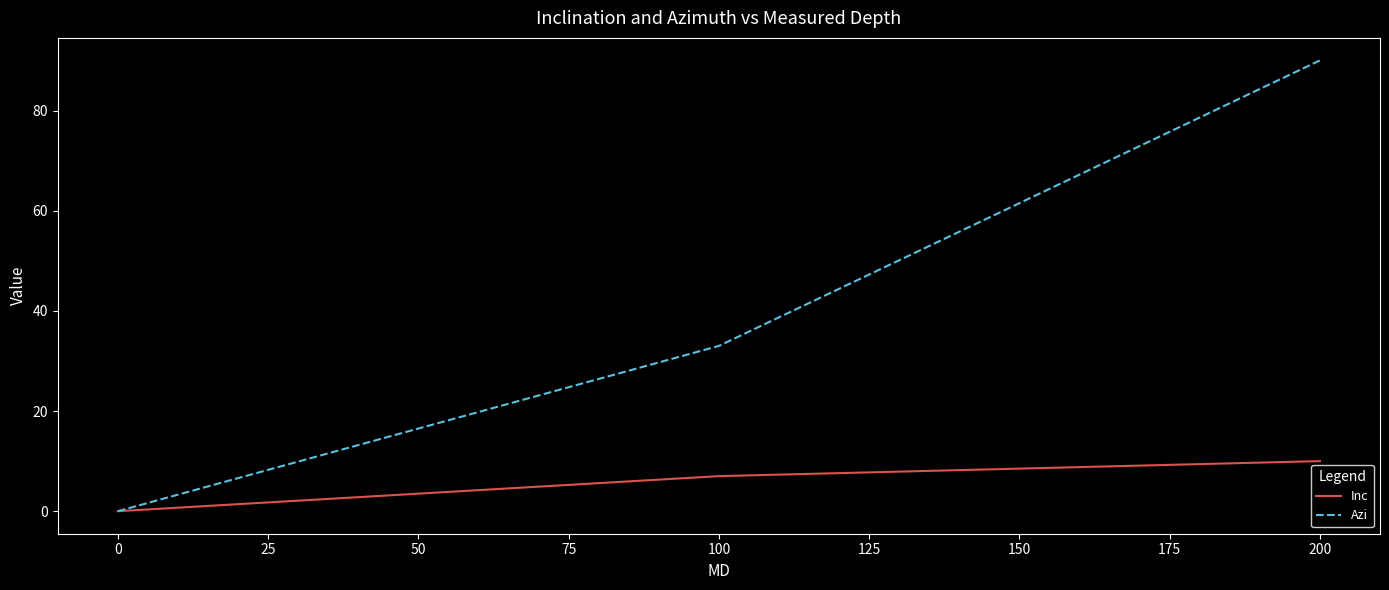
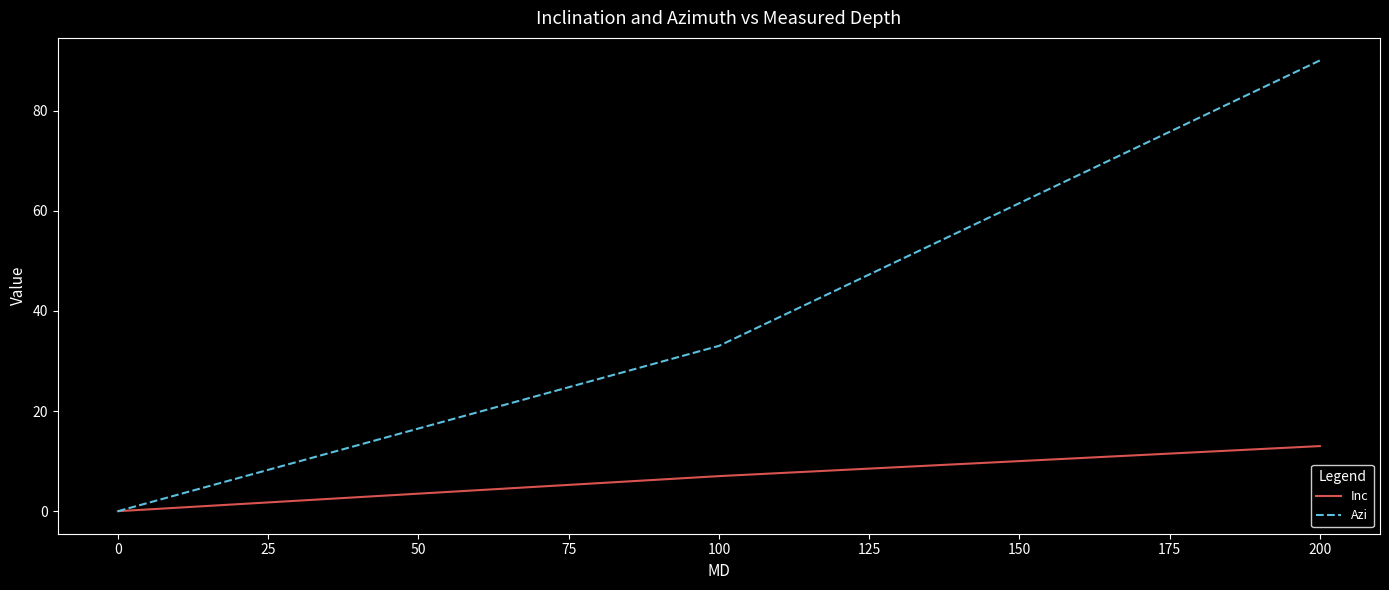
Inc, 200: 10 -> 13
